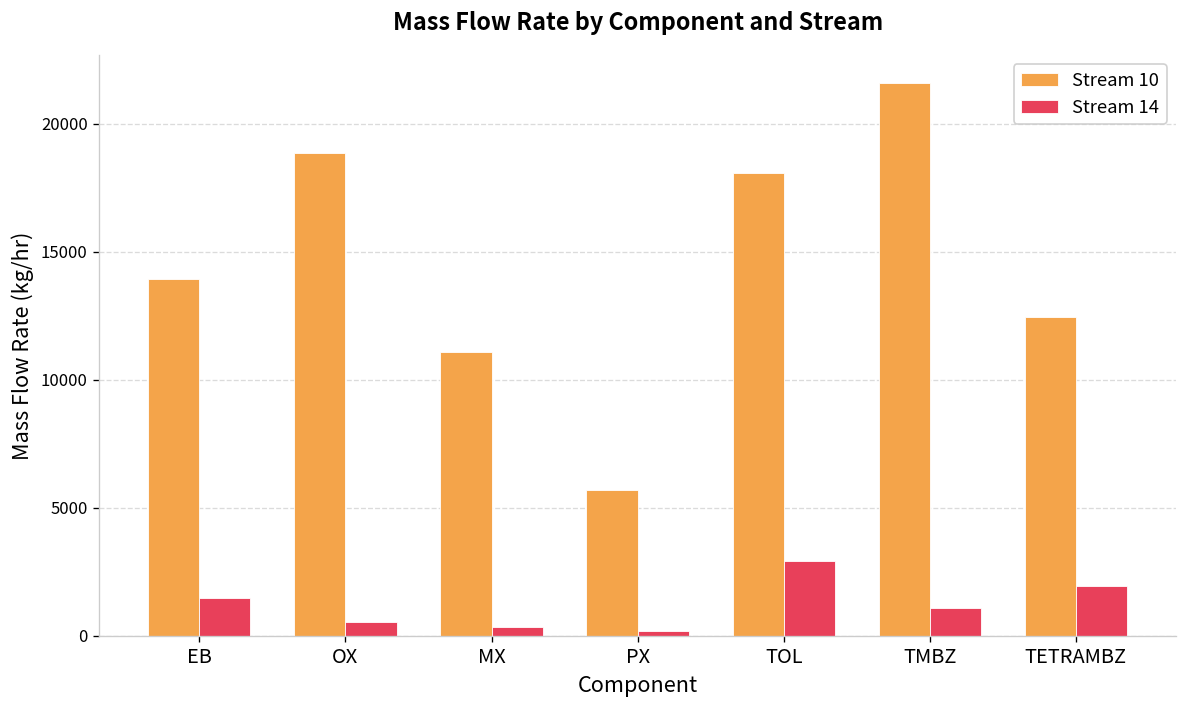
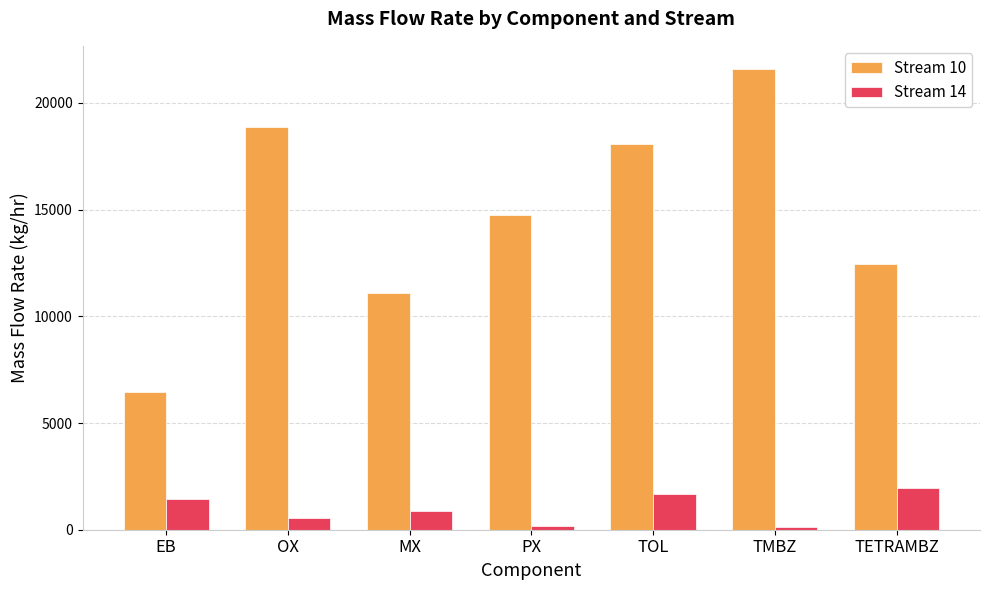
Stream 10, EB: 13900 -> 6400
Stream 14, MX: 300 -> 900
Stream 10, PX: 5700 -> 14800
Stream 14, TOL: 2900 -> 1700
Stream 14, TMBZ: 1100 -> 100
